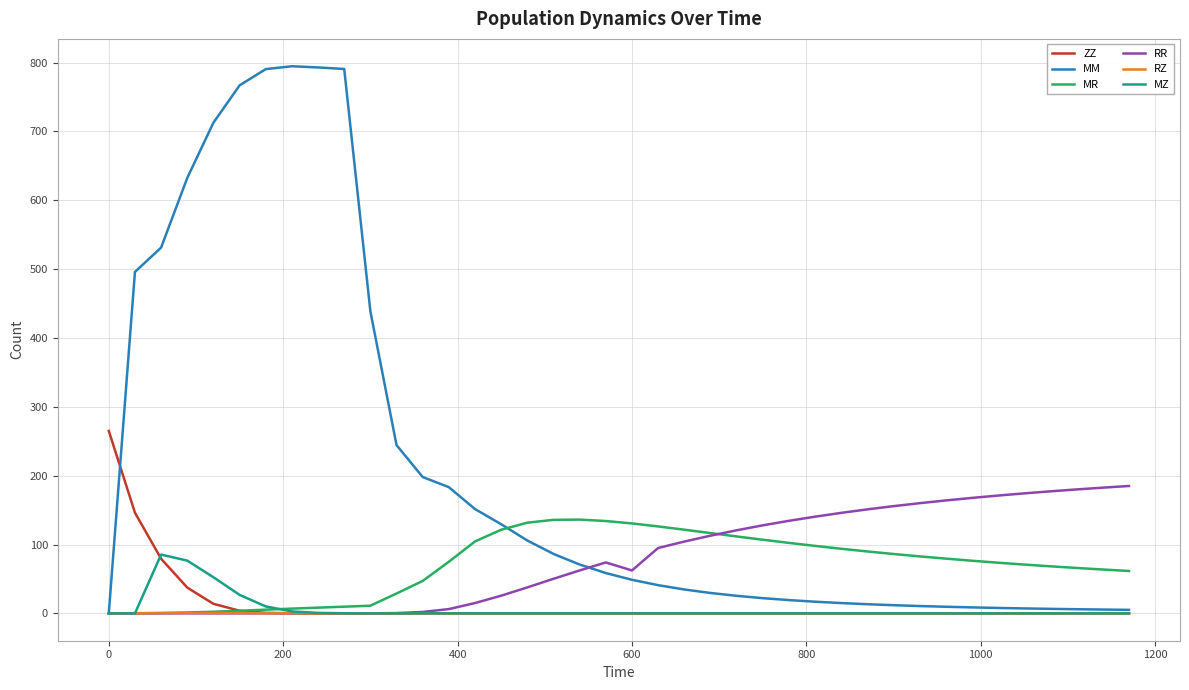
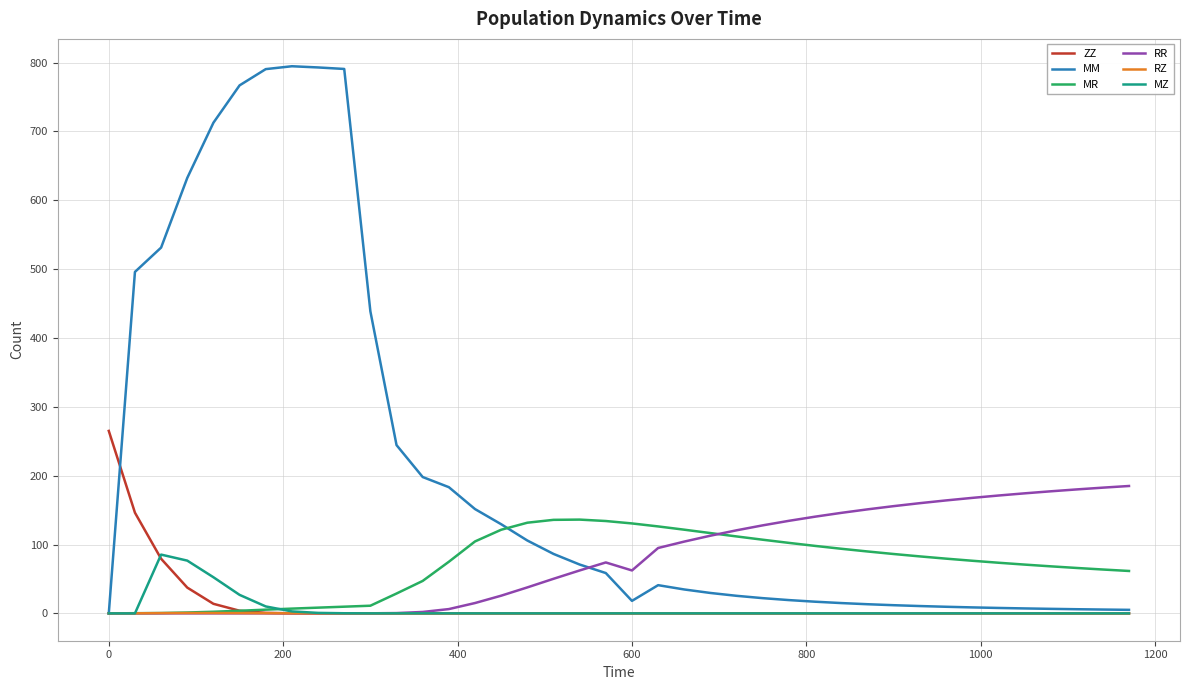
MM, 600: 50 -> 20
